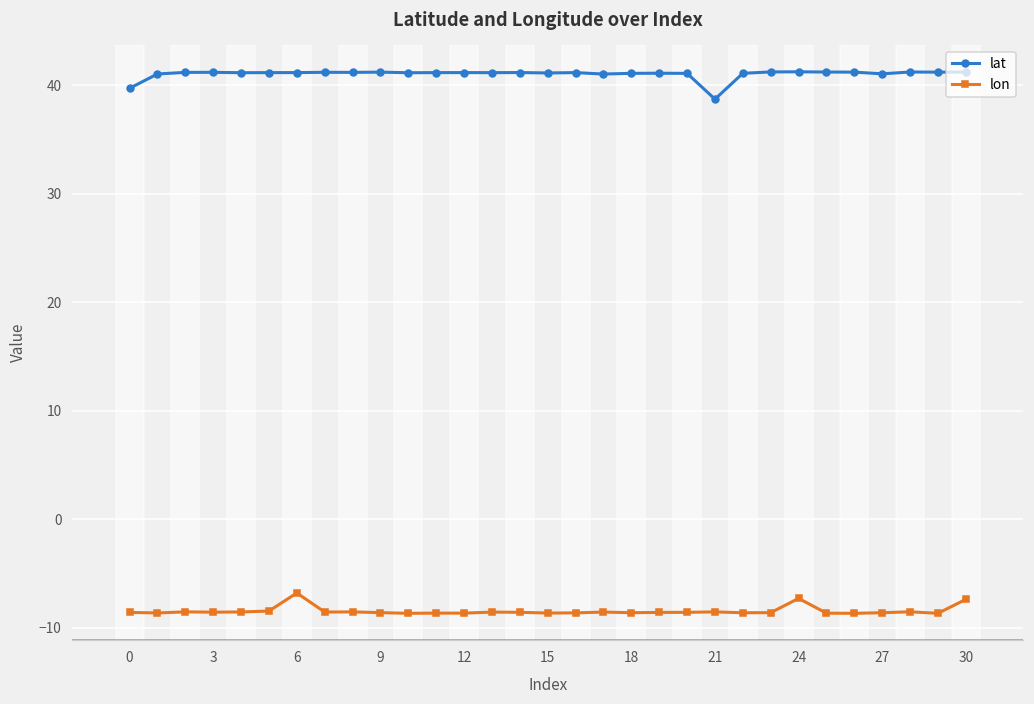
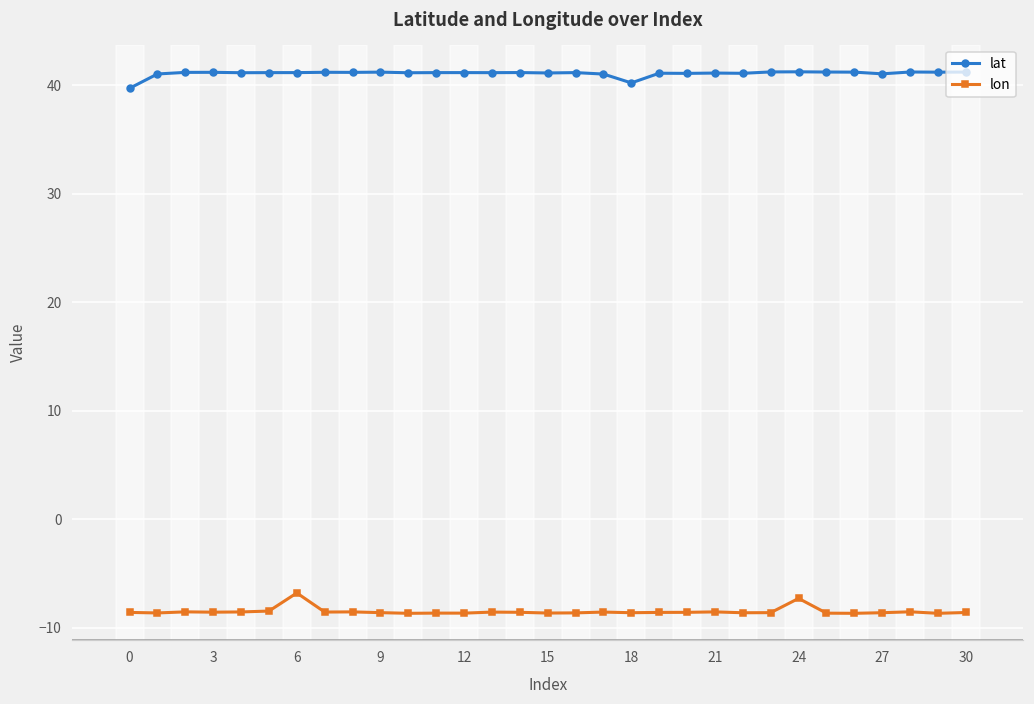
lat, 18: 41 -> 40
lat, 21: 39 -> 41
lon, 30: -7 -> -9
